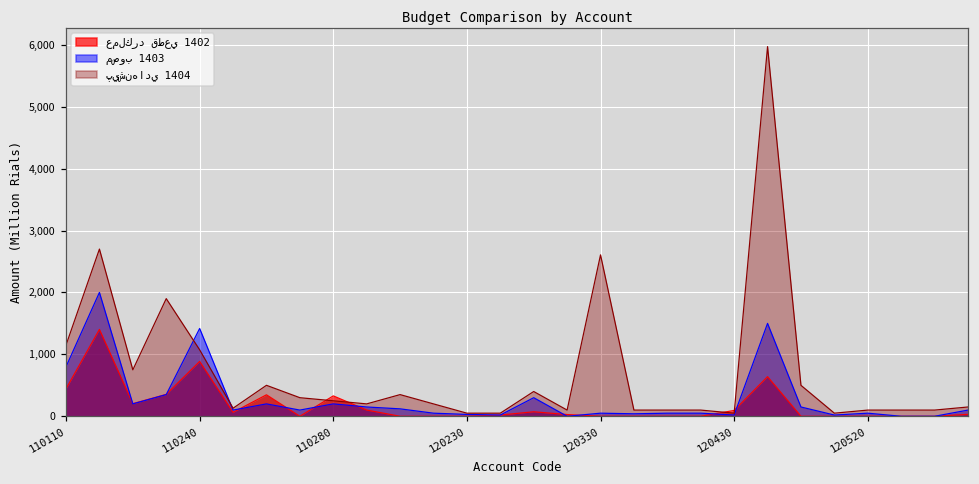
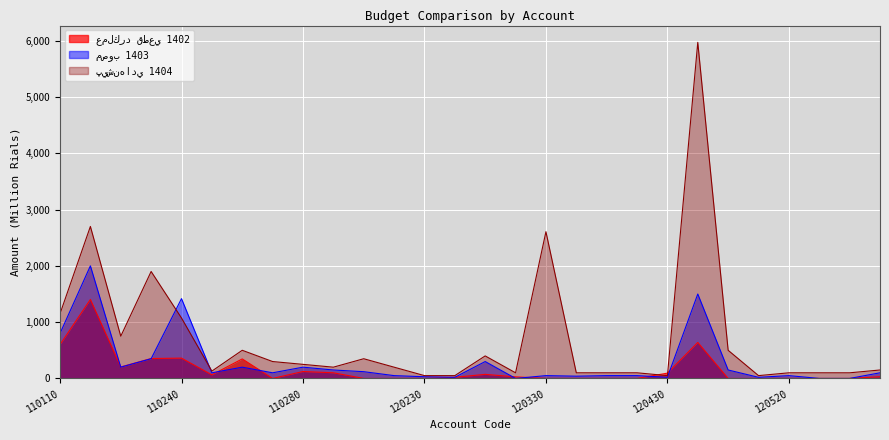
عملكرد قطعي 1402, 110110: 400 -> 600
عملكرد قطعي 1402, 110240: 900 -> 400
عملكرد قطعي 1402, 110280: 300 -> 100
